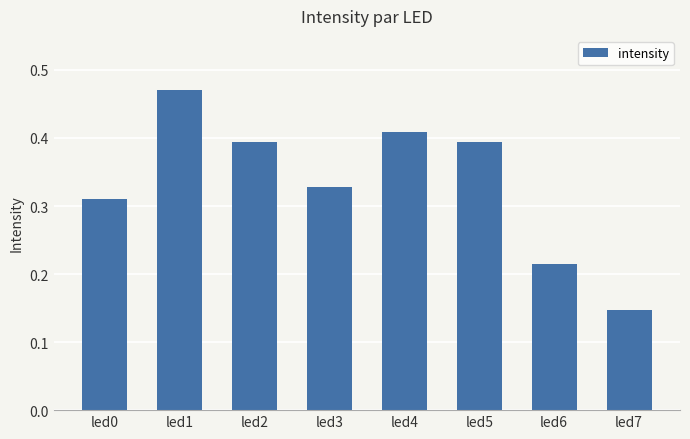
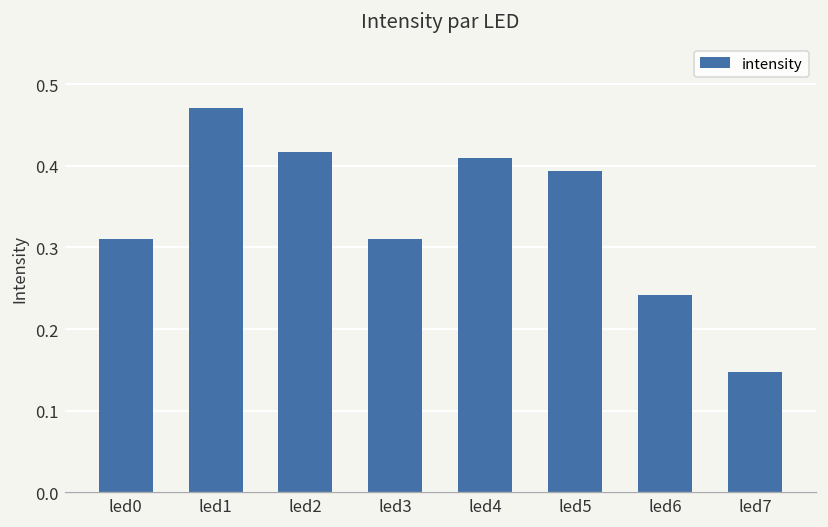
led2: 0.39 -> 0.42
led3: 0.33 -> 0.31
led6: 0.21 -> 0.24
